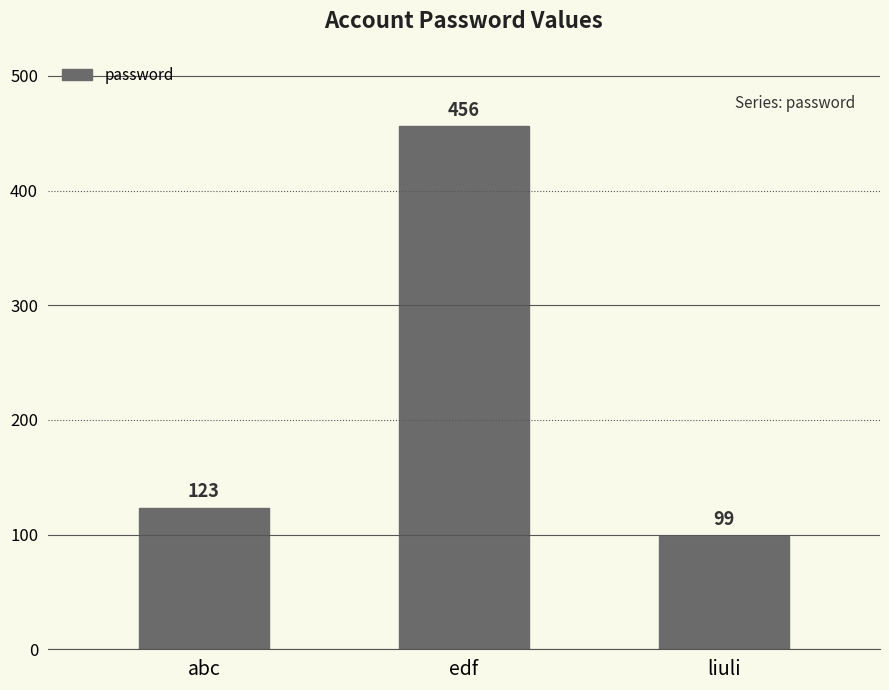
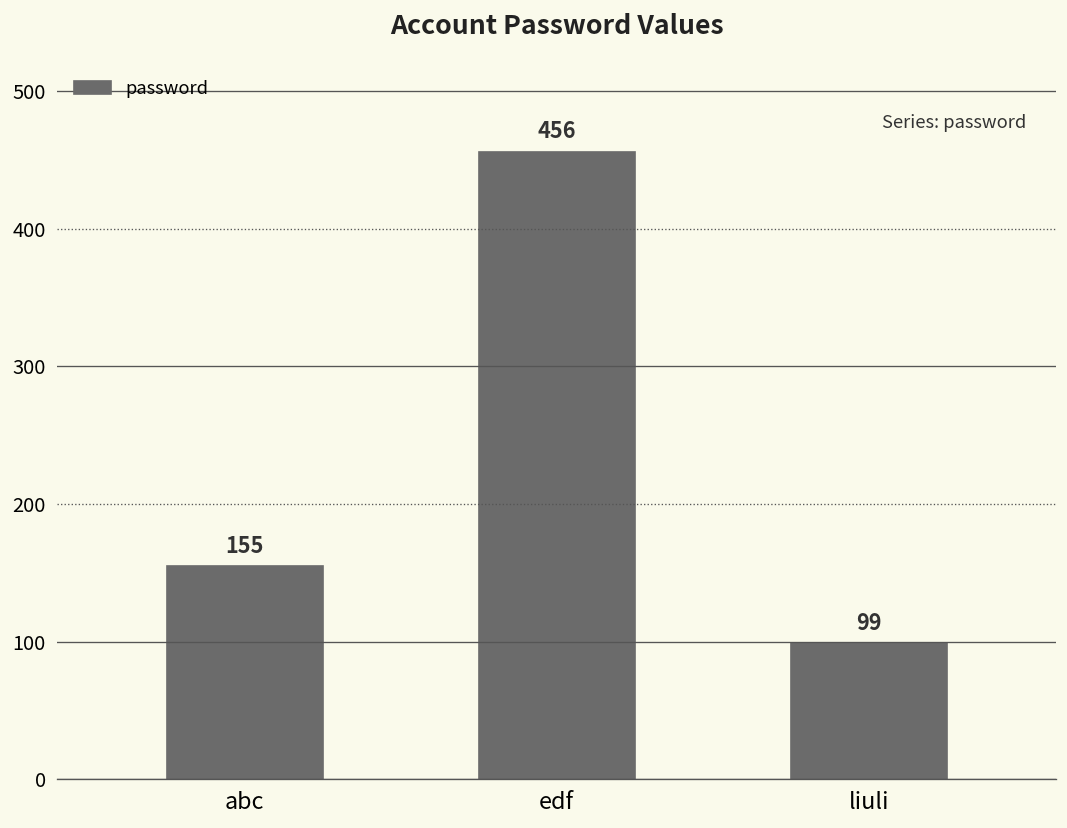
abc: 123 -> 155
